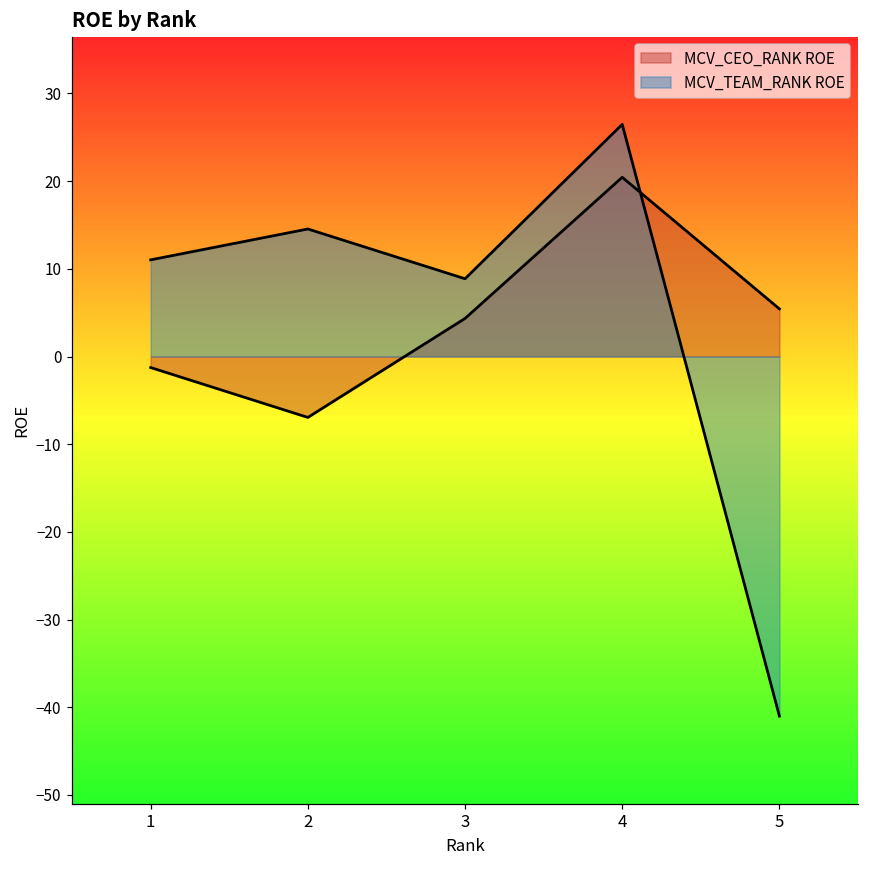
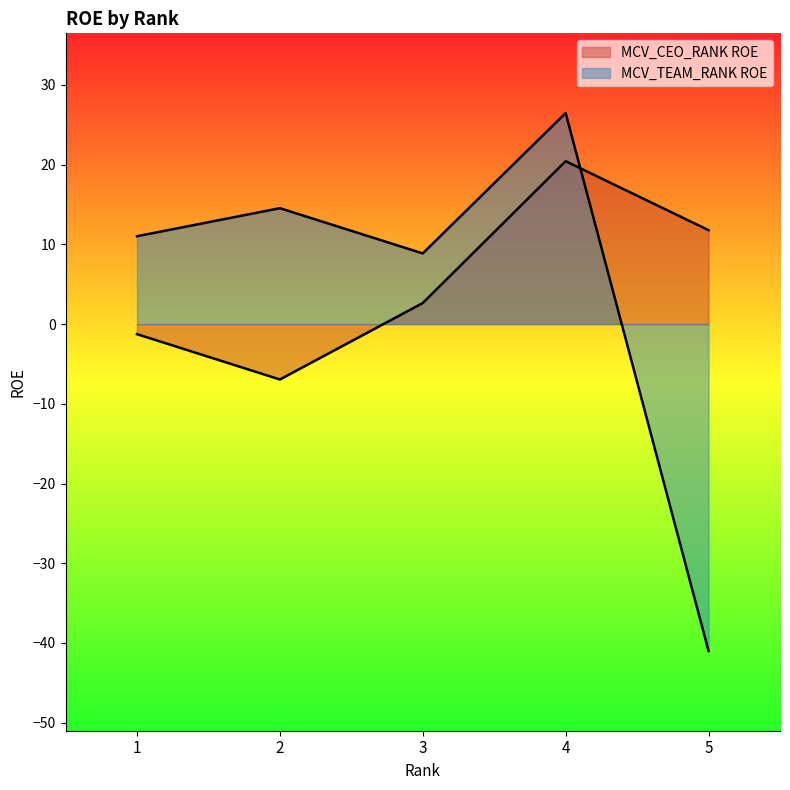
MCV_CEO_RANK ROE, 3: 4 -> 3
MCV_CEO_RANK ROE, 5: 5 -> 12
